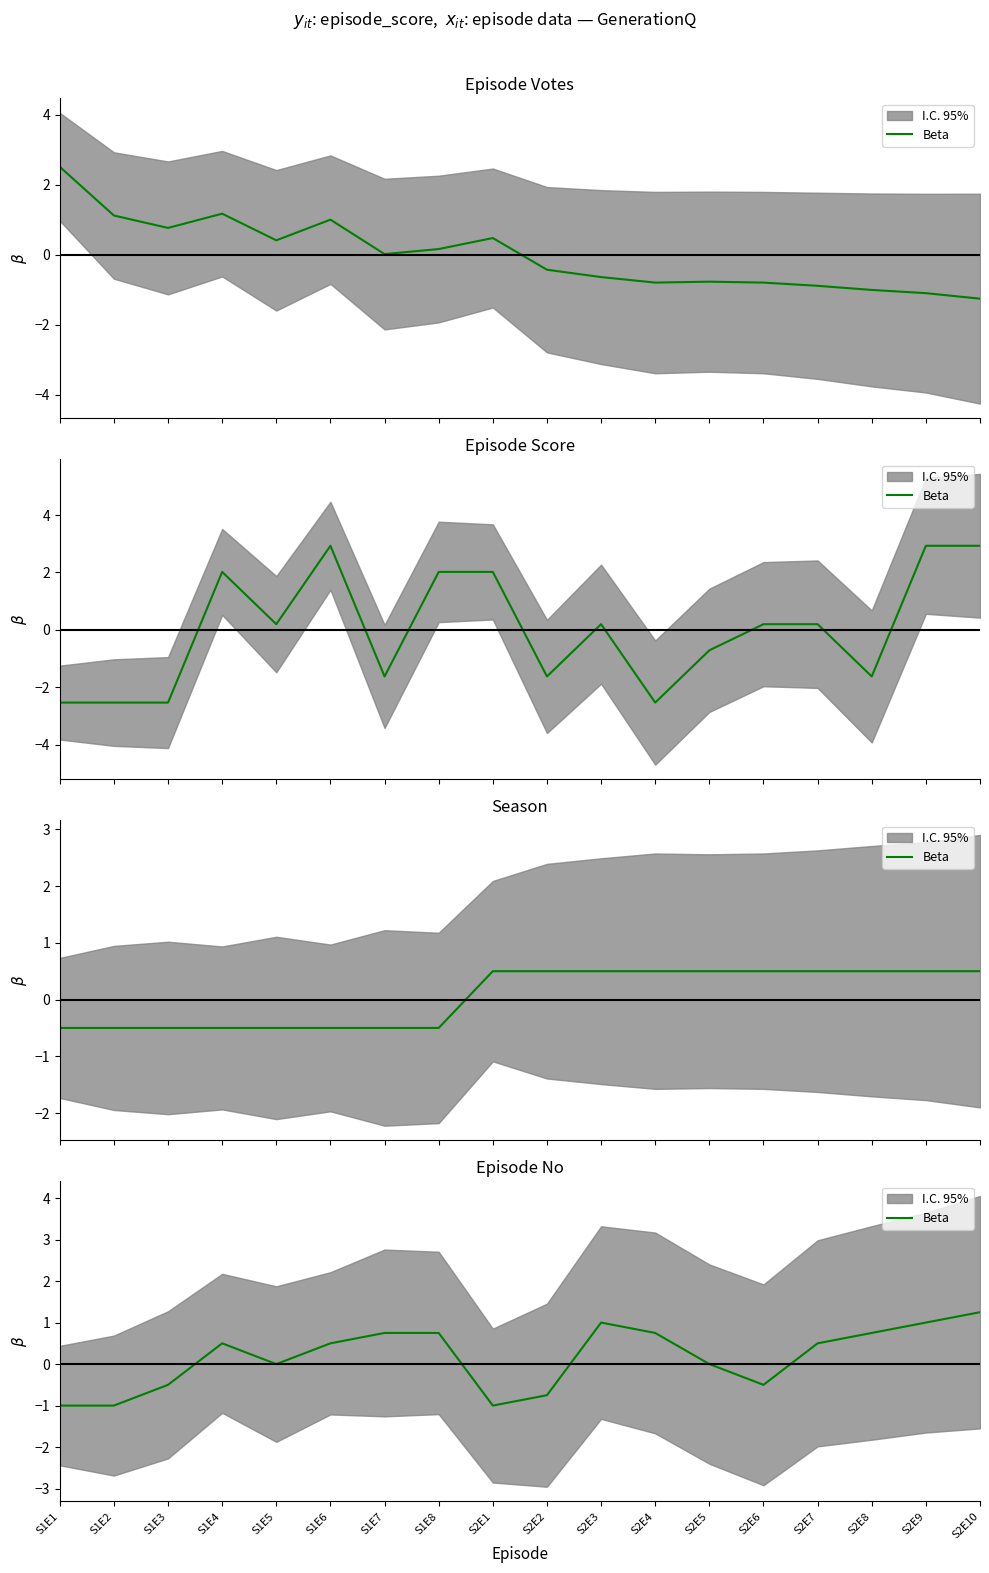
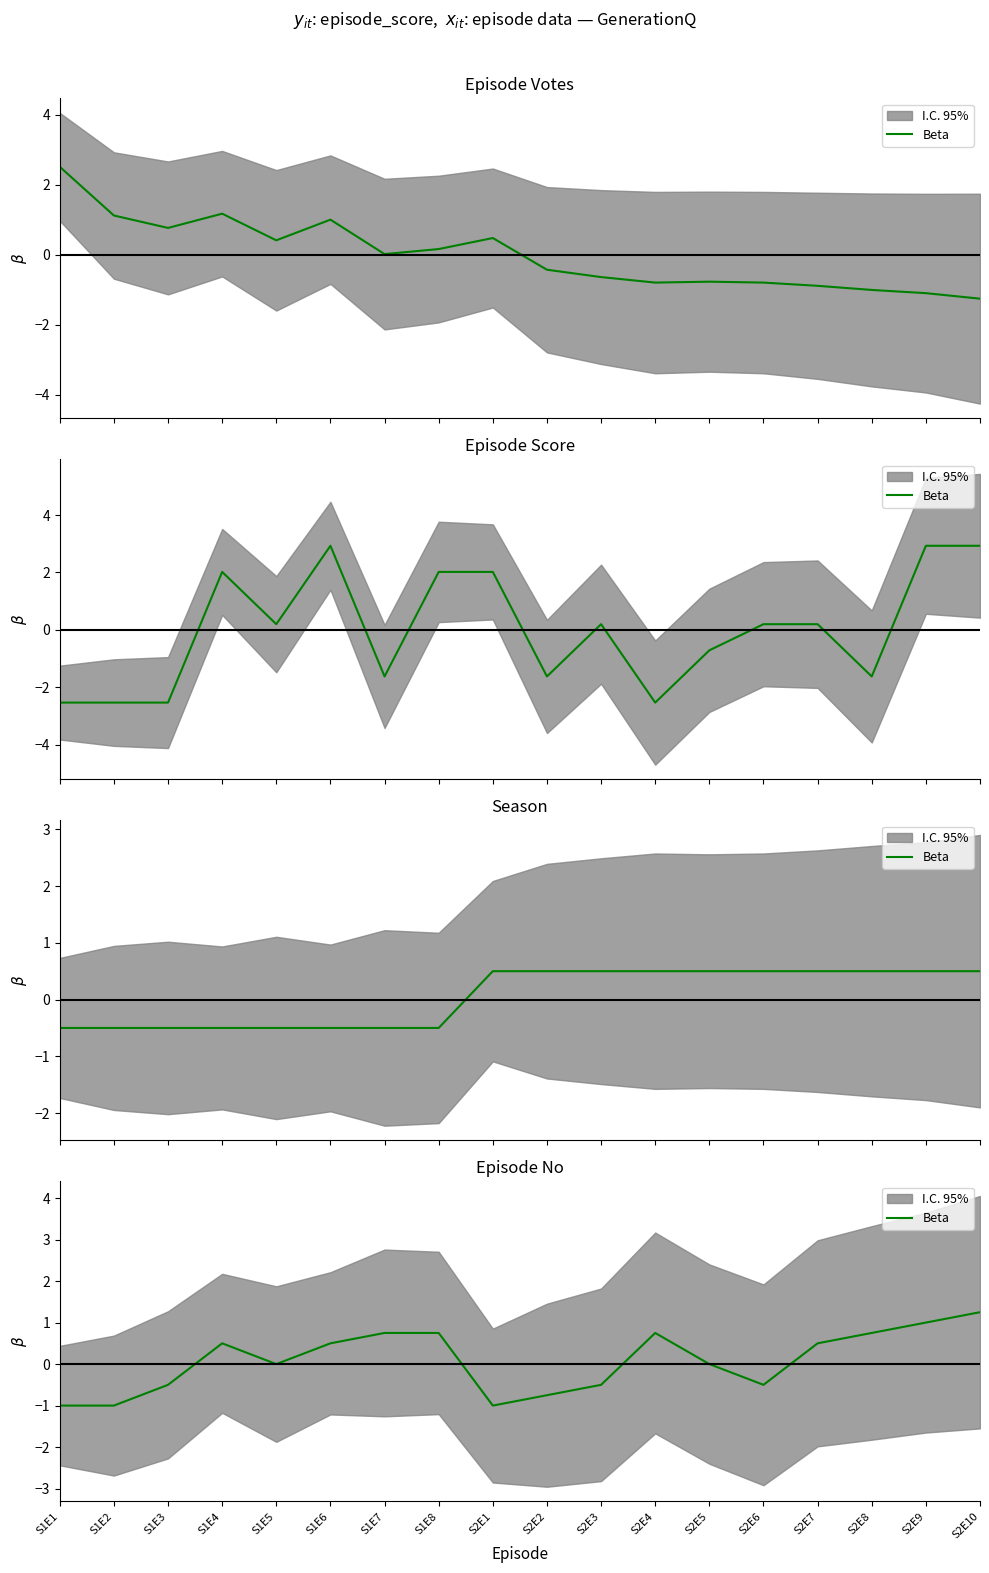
Episode No, Beta, S2E3: 1.0 -> -0.5
